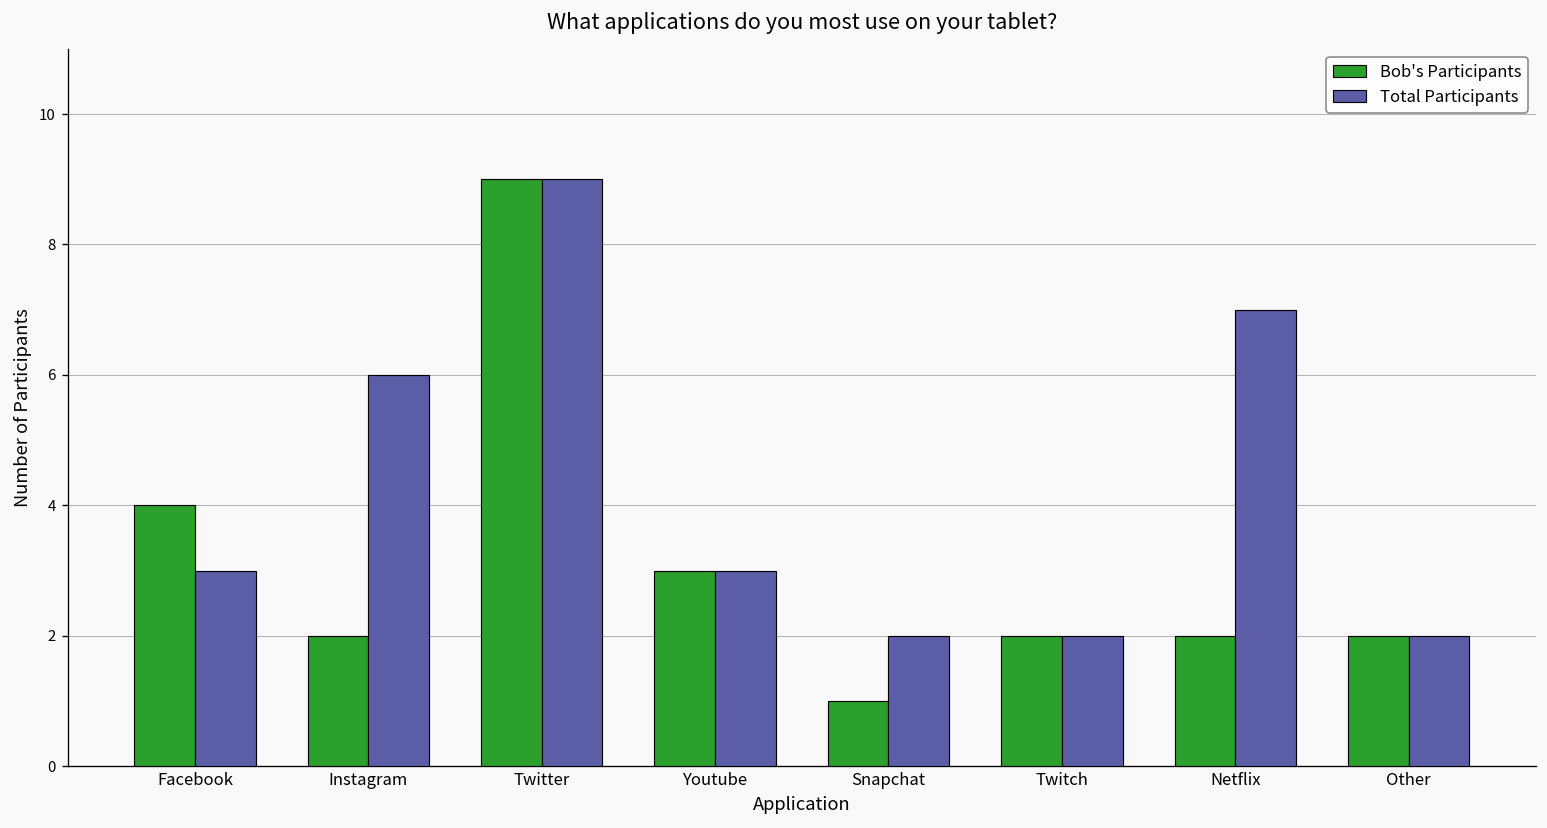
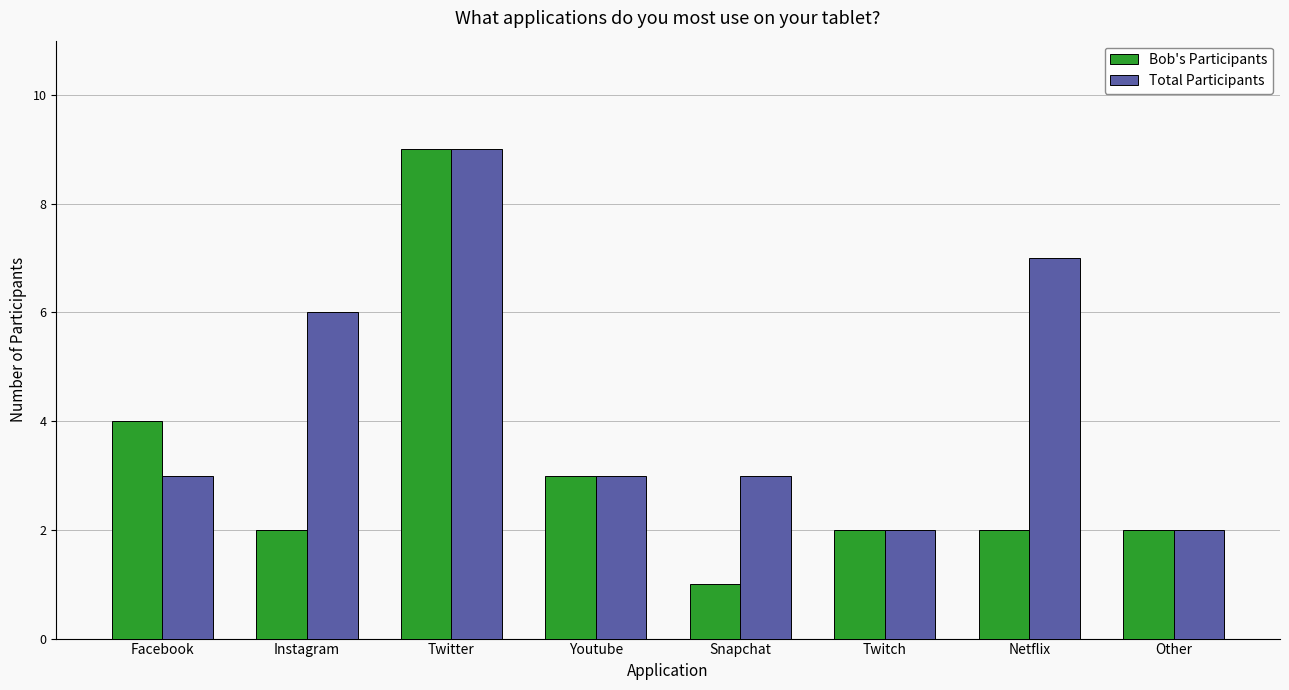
Total Participants, Snapchat: 2 -> 3
